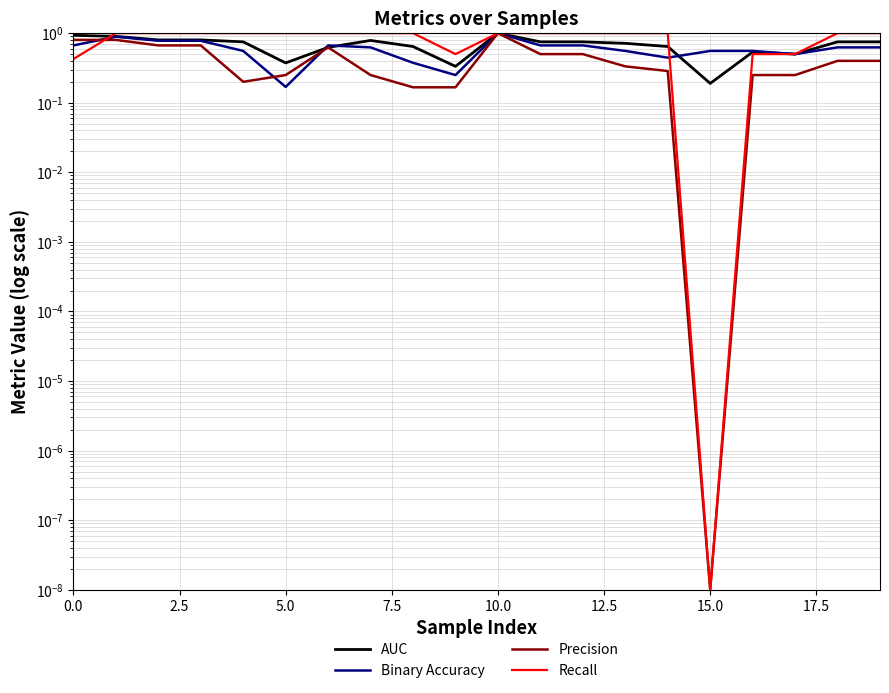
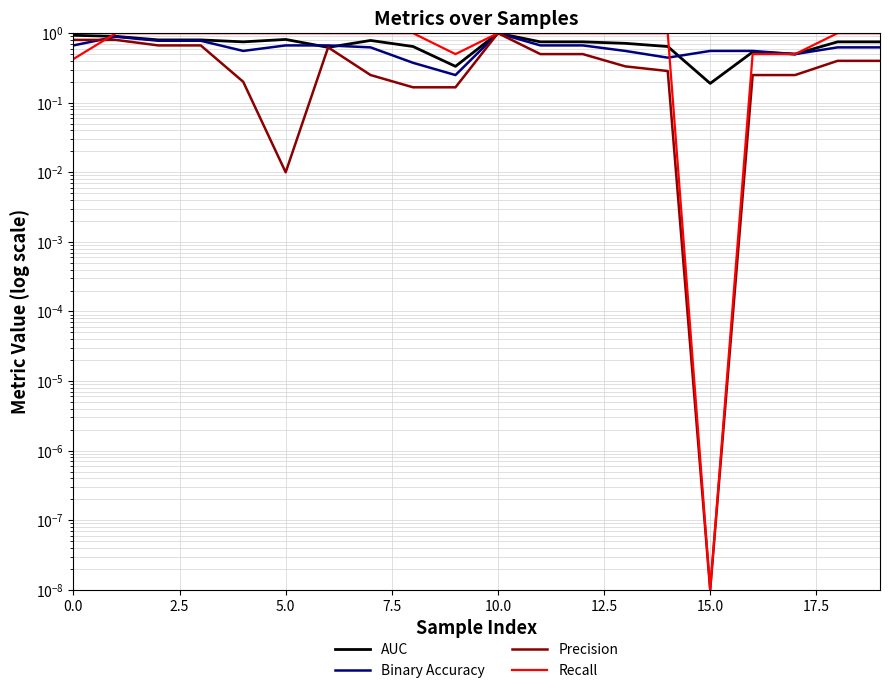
AUC, 5.0: 0.4 -> 0.8
Binary Accuracy, 5.0: 0.17 -> 0.7
Precision, 5.0: 0.25 -> 0.010
